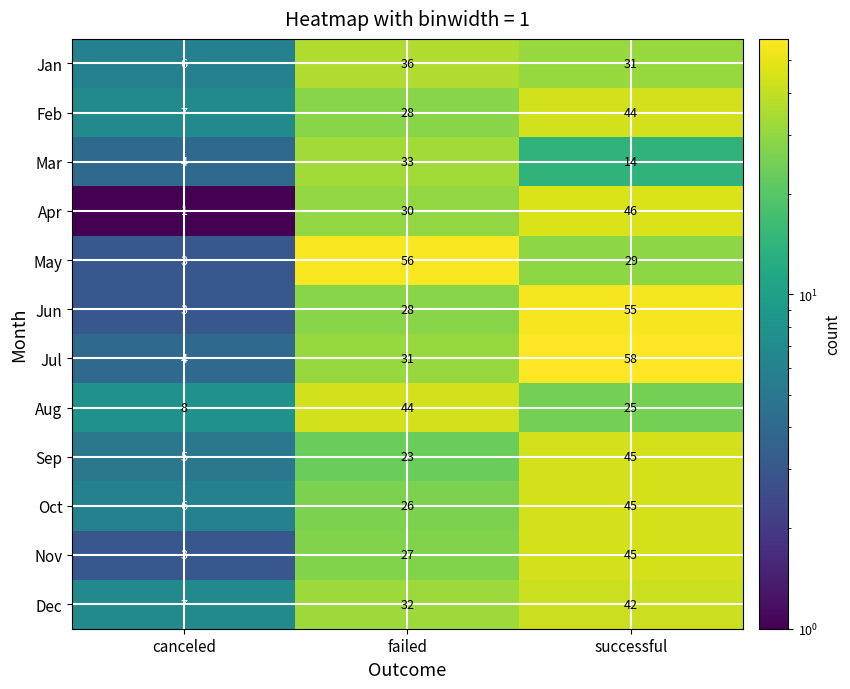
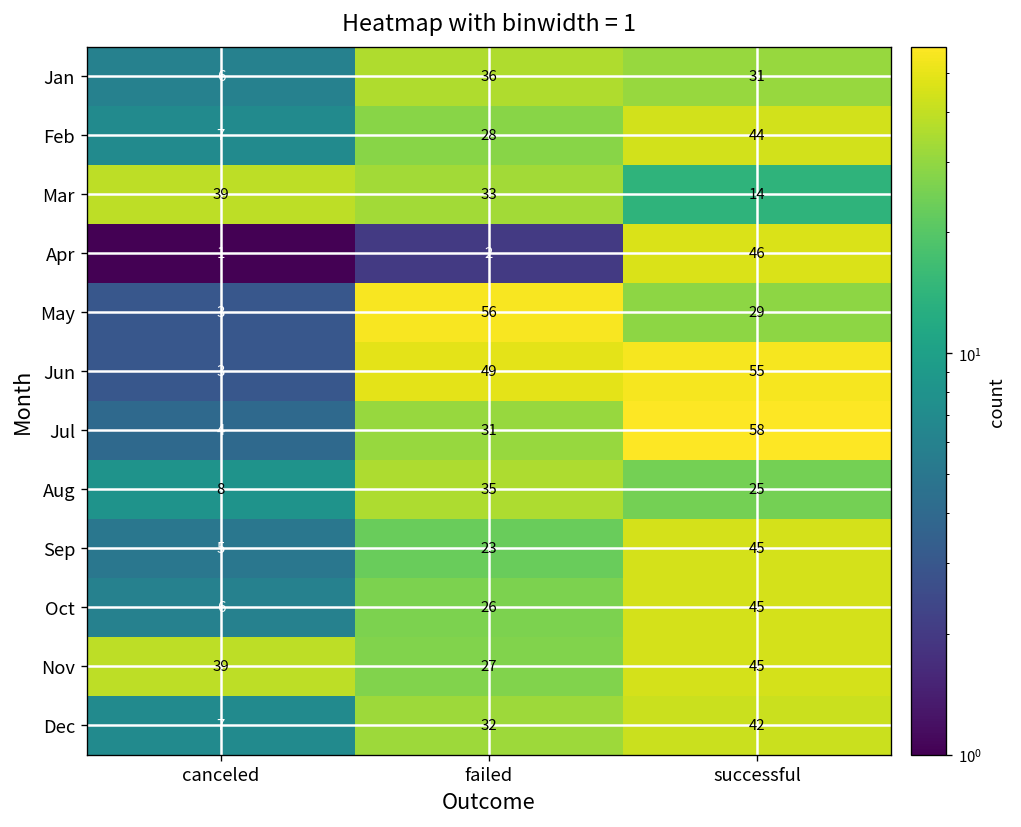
Mar, canceled: 4 -> 39
Apr, failed: 30 -> 2
Jun, failed: 28 -> 49
Aug, failed: 44 -> 35
Nov, canceled: 3 -> 39
